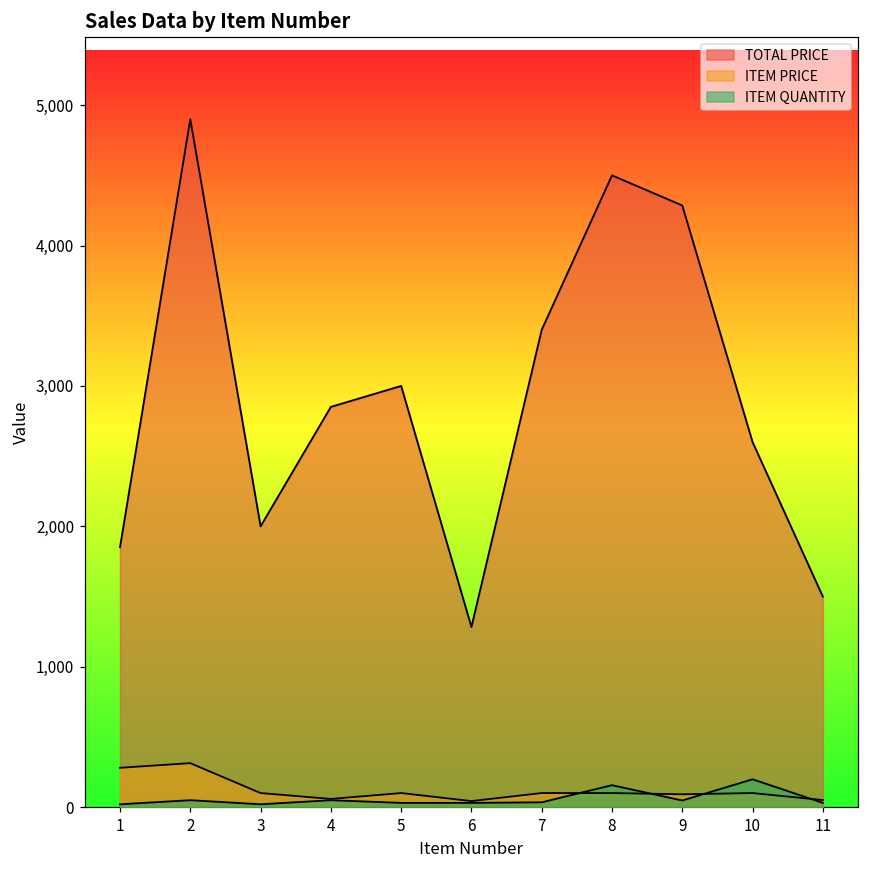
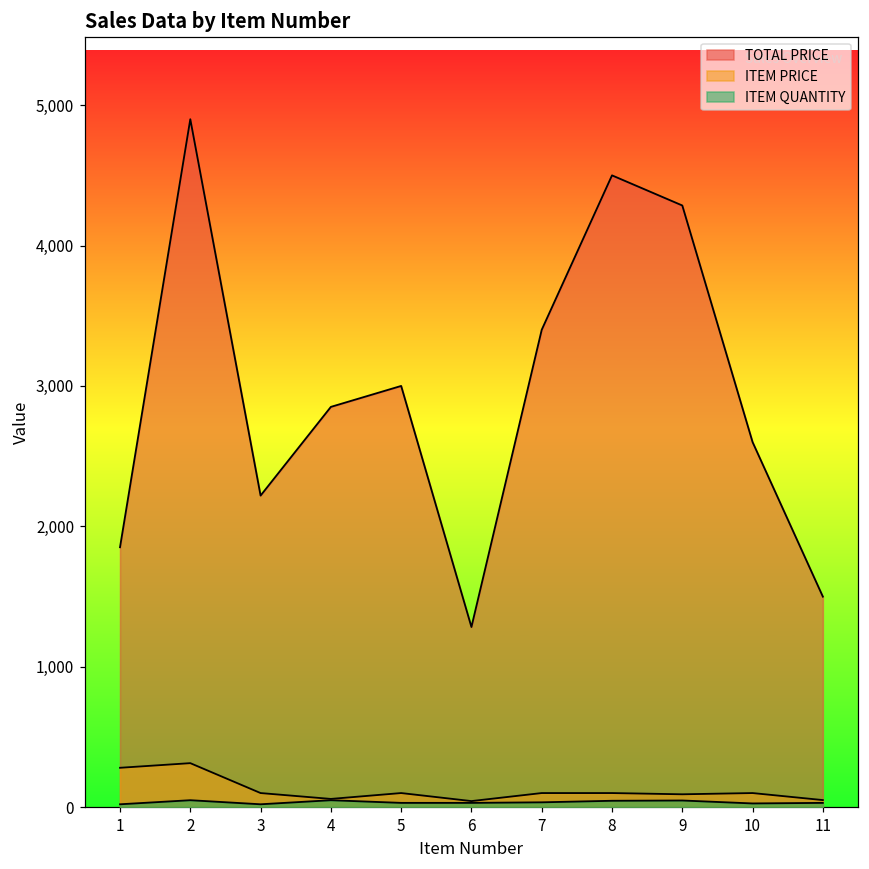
TOTAL PRICE, 3: 2,000 -> 2,220
ITEM QUANTITY, 8: 160 -> 50
ITEM QUANTITY, 10: 200 -> 30
